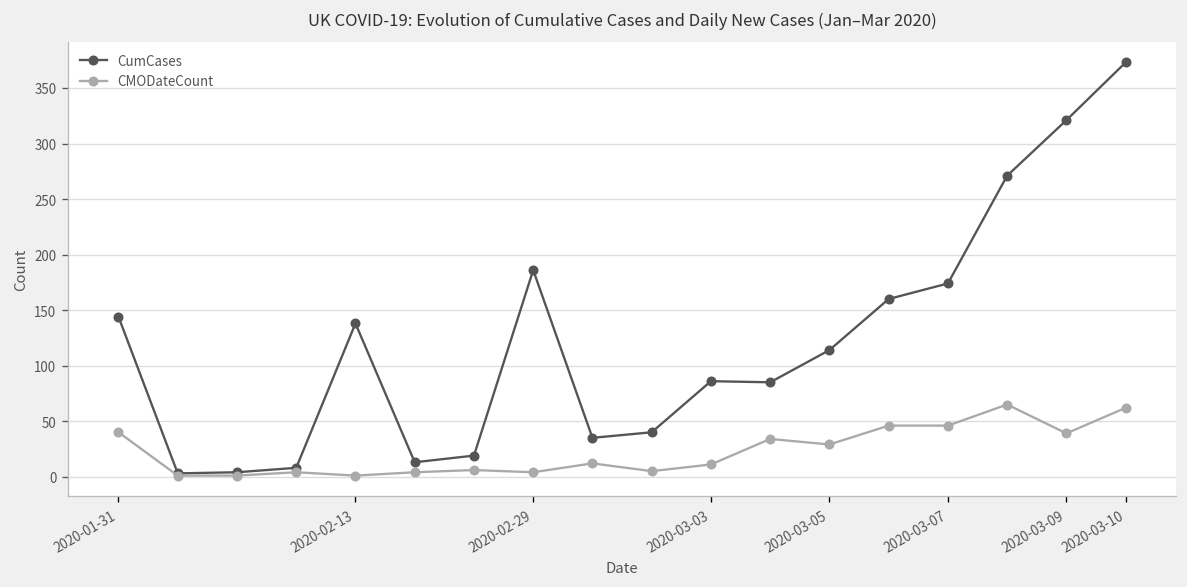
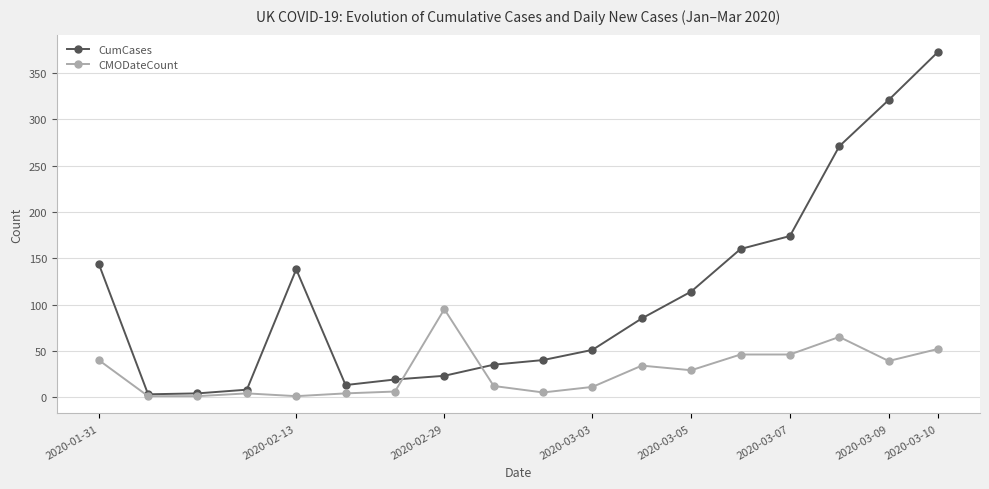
CumCases, 2020-02-29: 190 -> 20
CMODateCount, 2020-02-29: 0 -> 100
CumCases, 2020-03-03: 90 -> 50
CMODateCount, 2020-03-10: 60 -> 50
